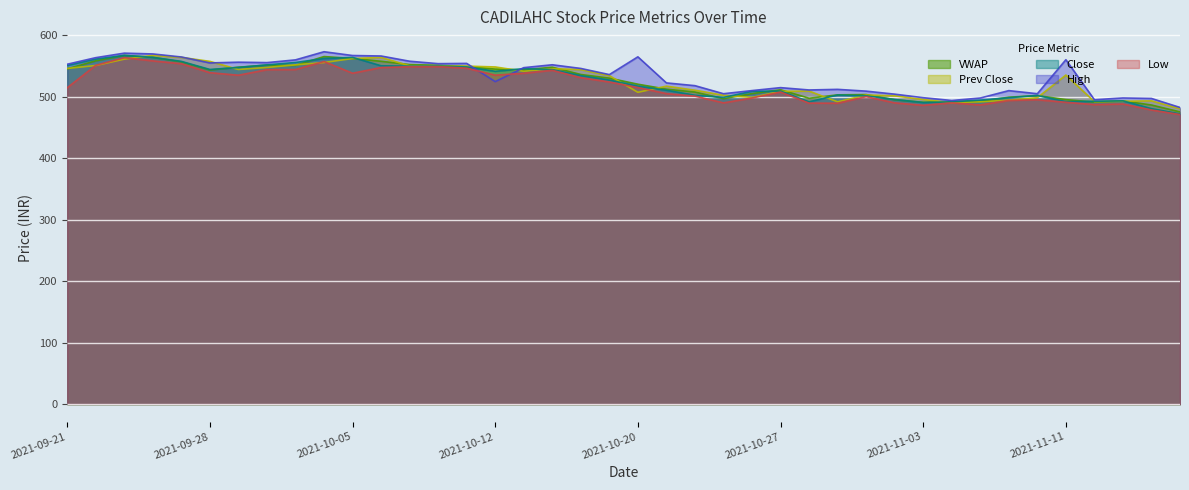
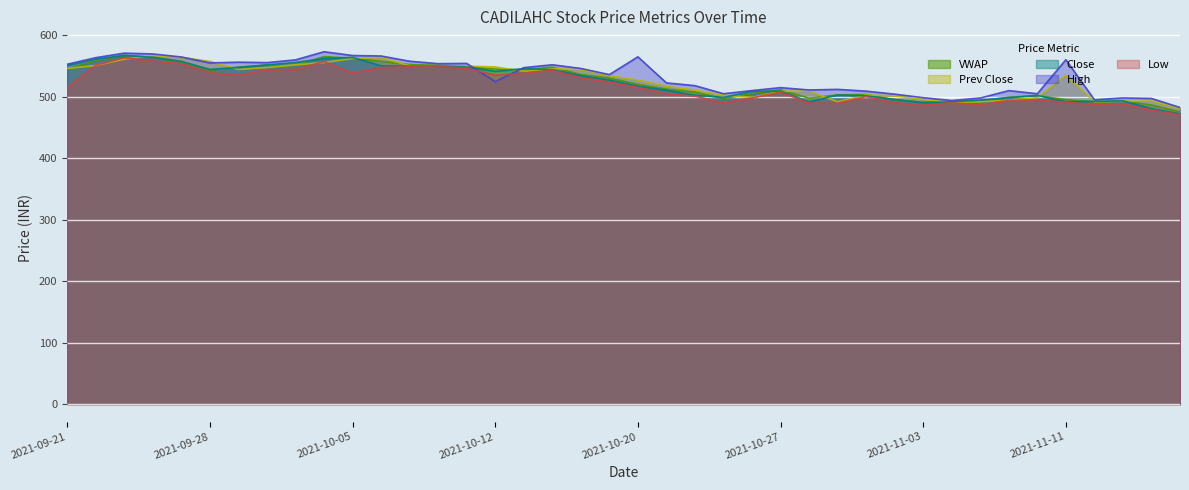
Prev Close, 2021-10-20: 510 -> 530
